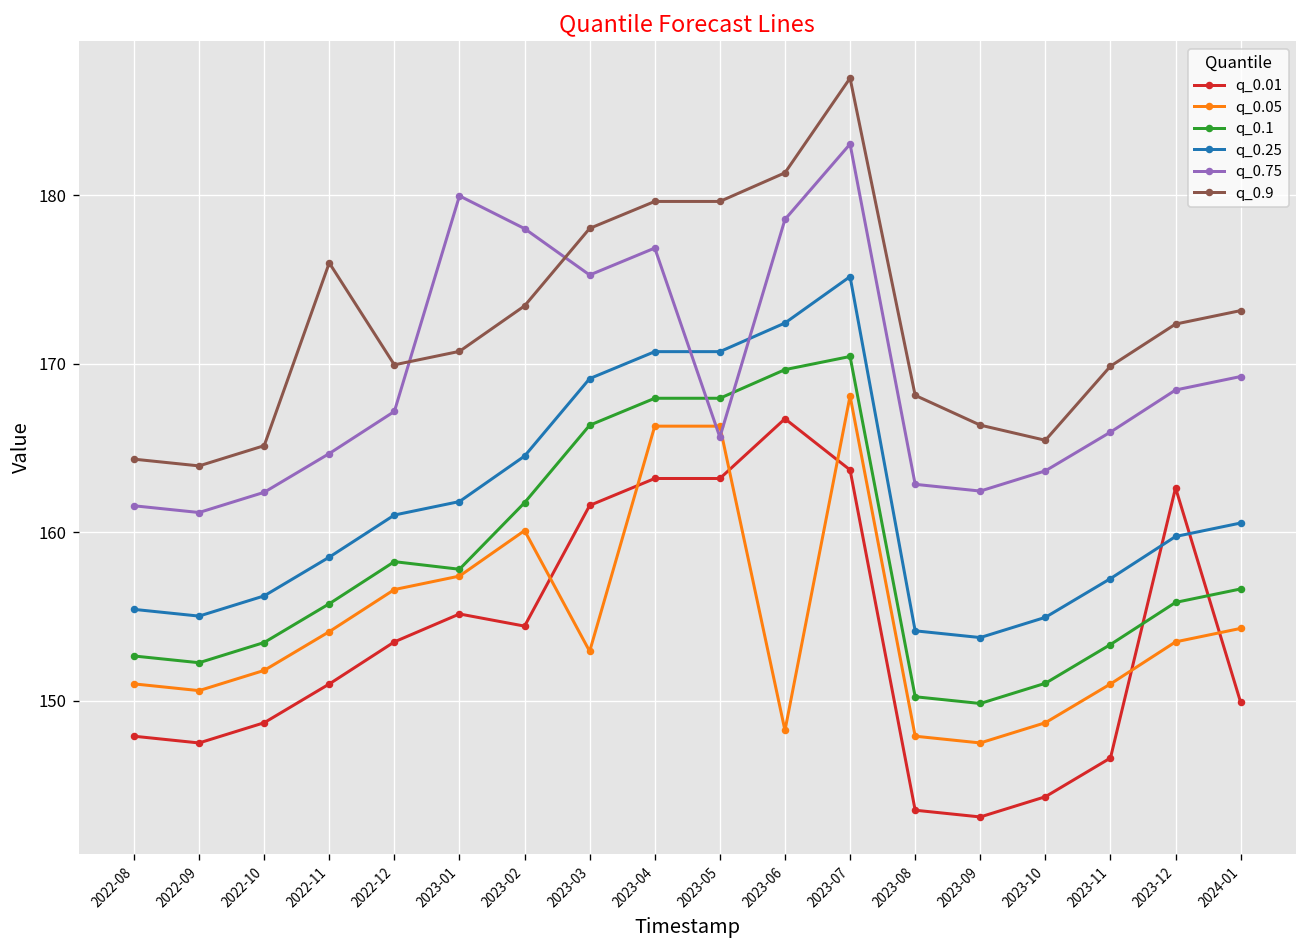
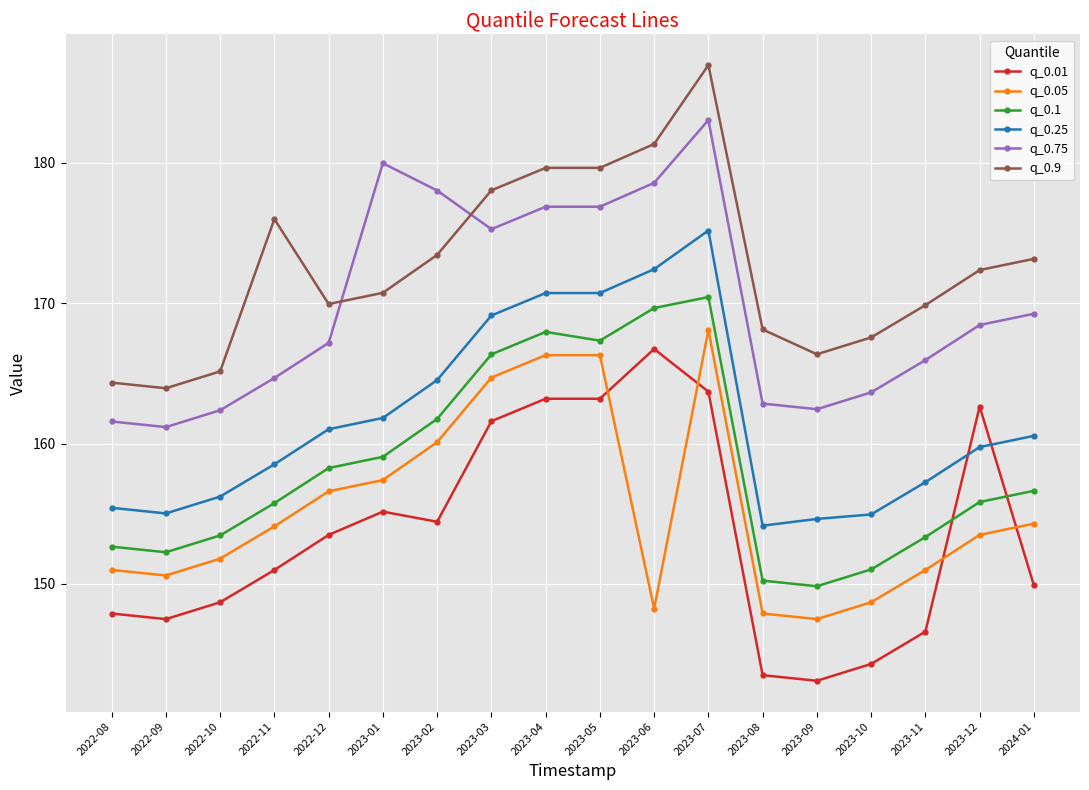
q_0.1, 2023-01: 157.8 -> 159.1
q_0.05, 2023-03: 152.9 -> 164.7
q_0.1, 2023-05: 168.0 -> 167.3
q_0.75, 2023-05: 165.6 -> 176.9
q_0.25, 2023-09: 153.8 -> 154.6
q_0.9, 2023-10: 165.5 -> 167.6
